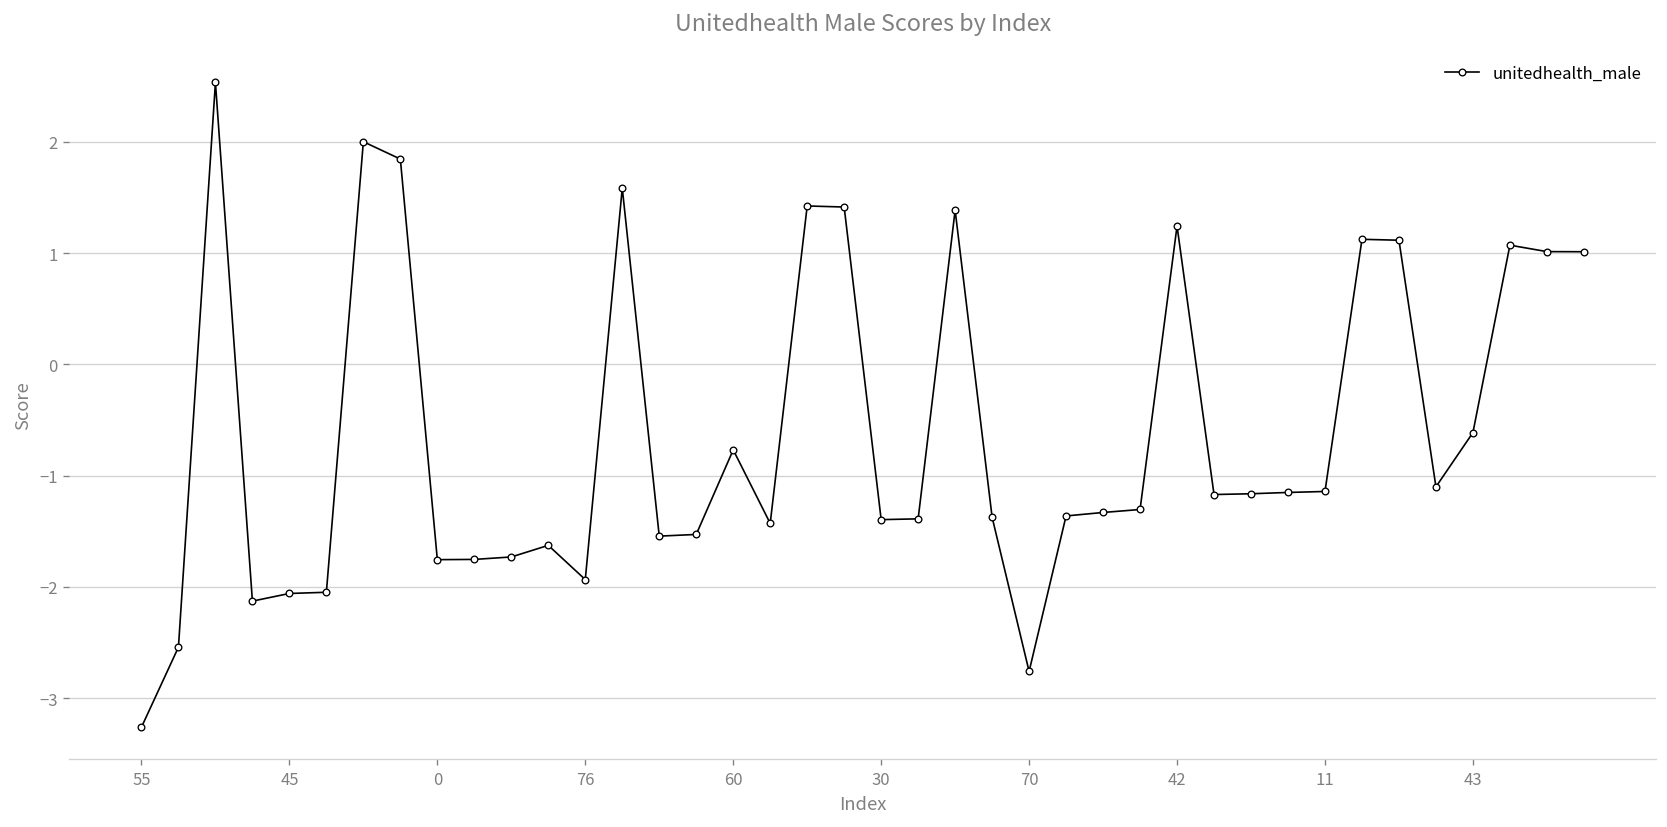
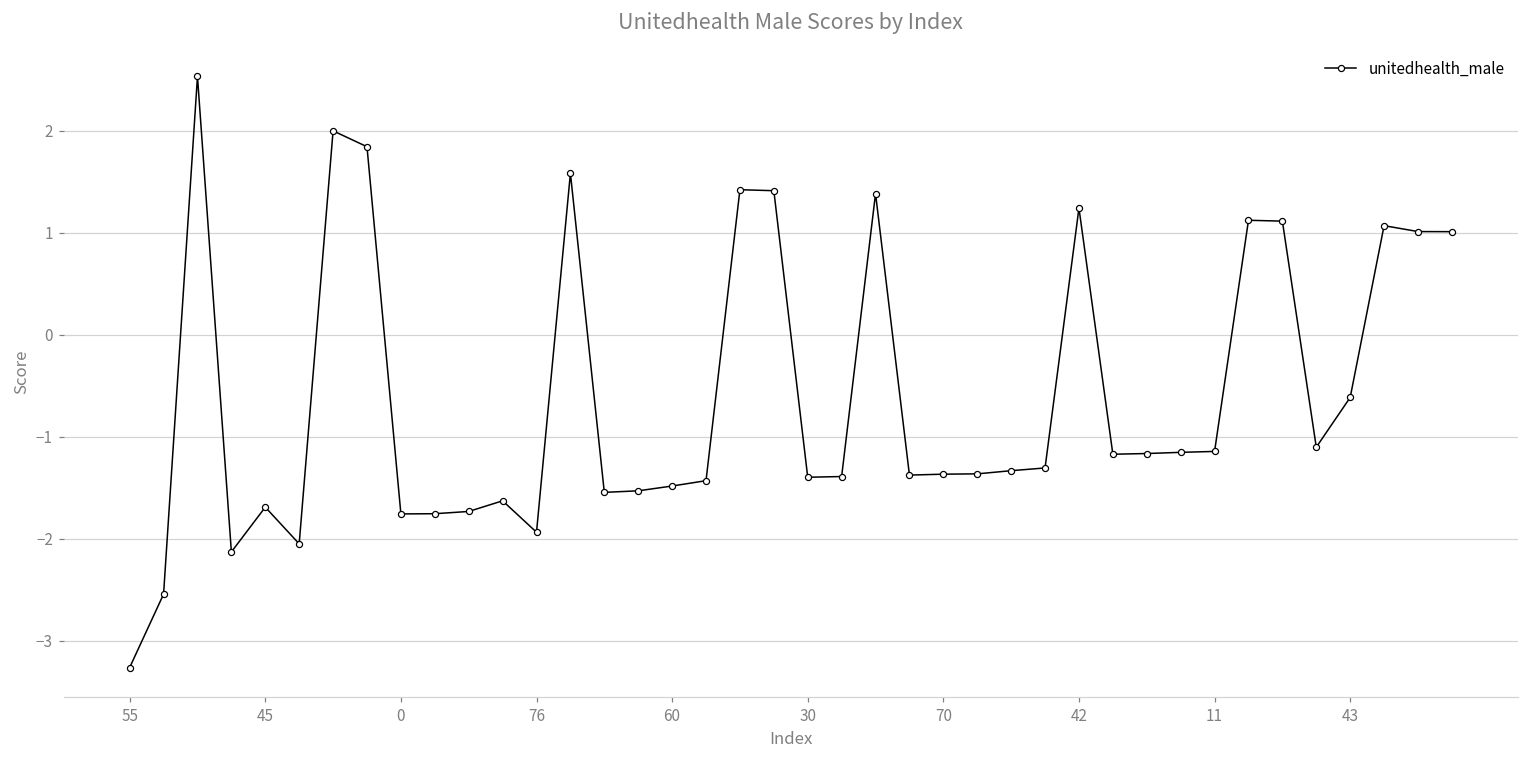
45: -2.1 -> -1.7
60: -0.8 -> -1.5
70: -2.8 -> -1.4
